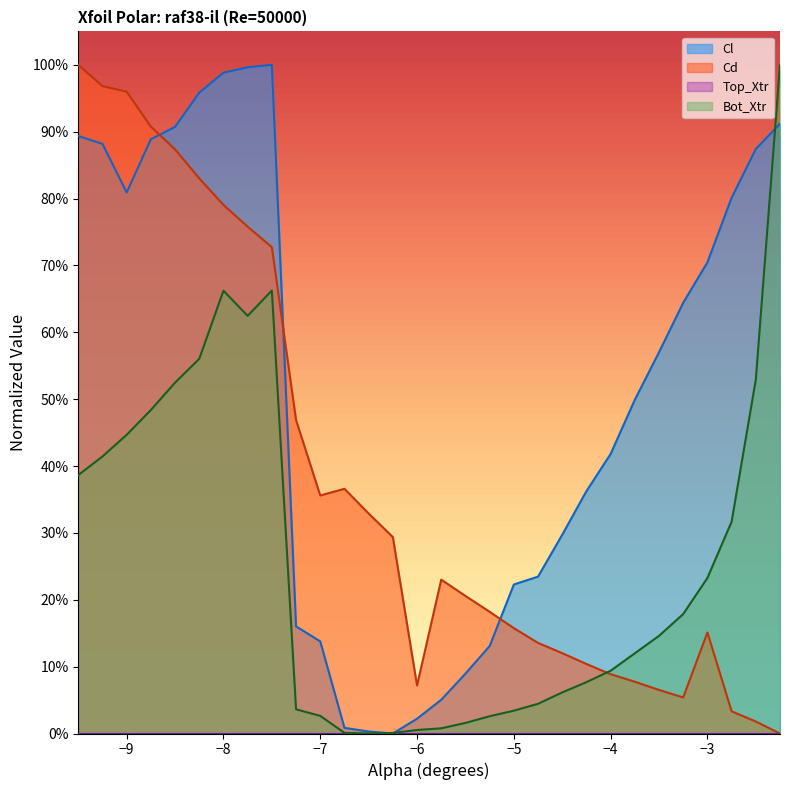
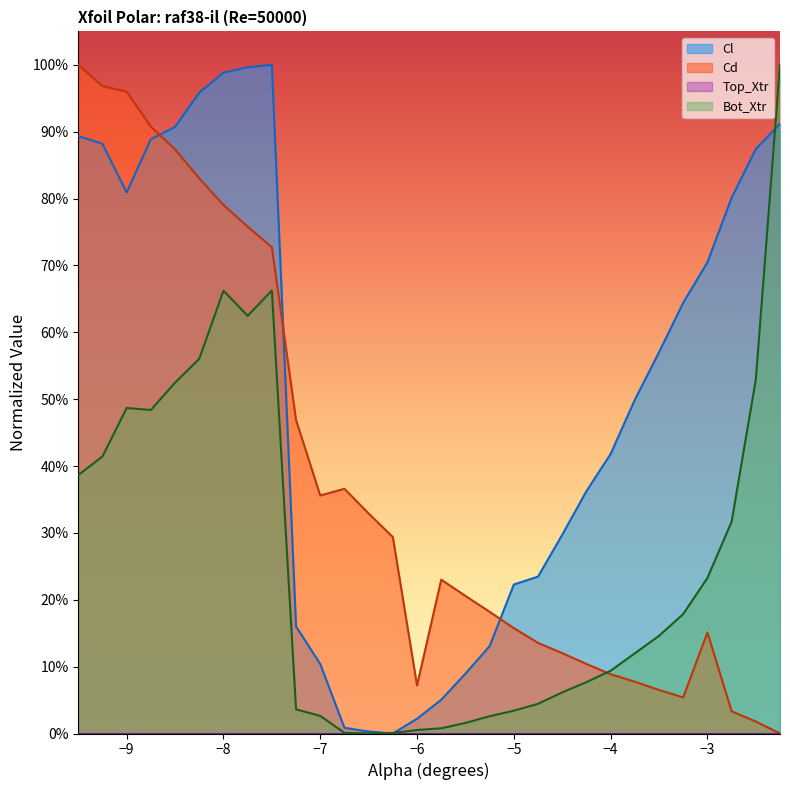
Bot_Xtr, −9: 45% -> 49%
Cl, −7: 14% -> 10%
